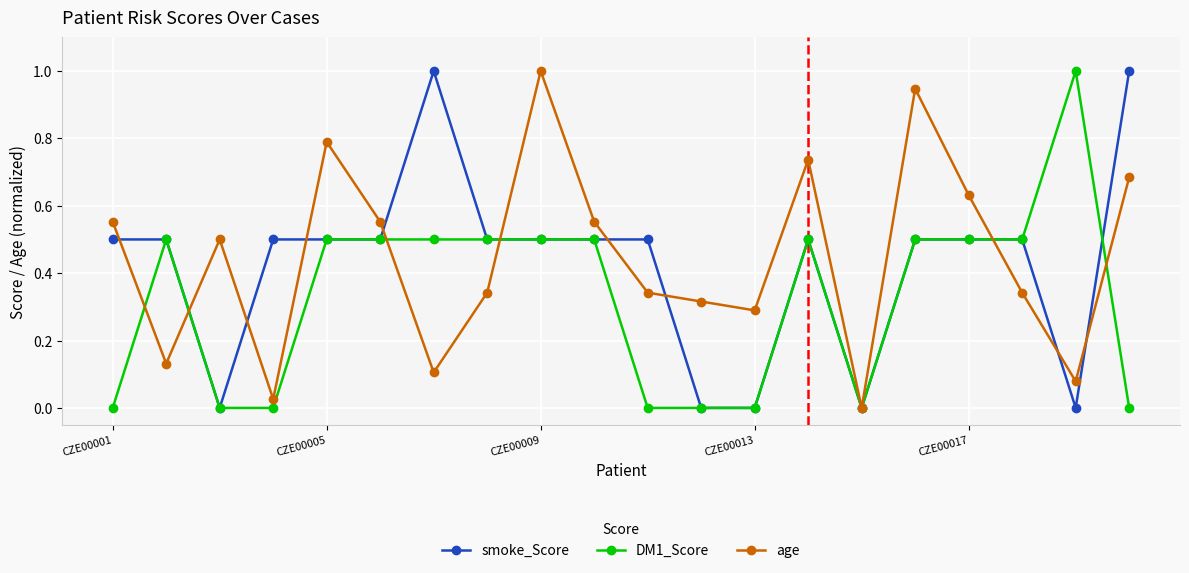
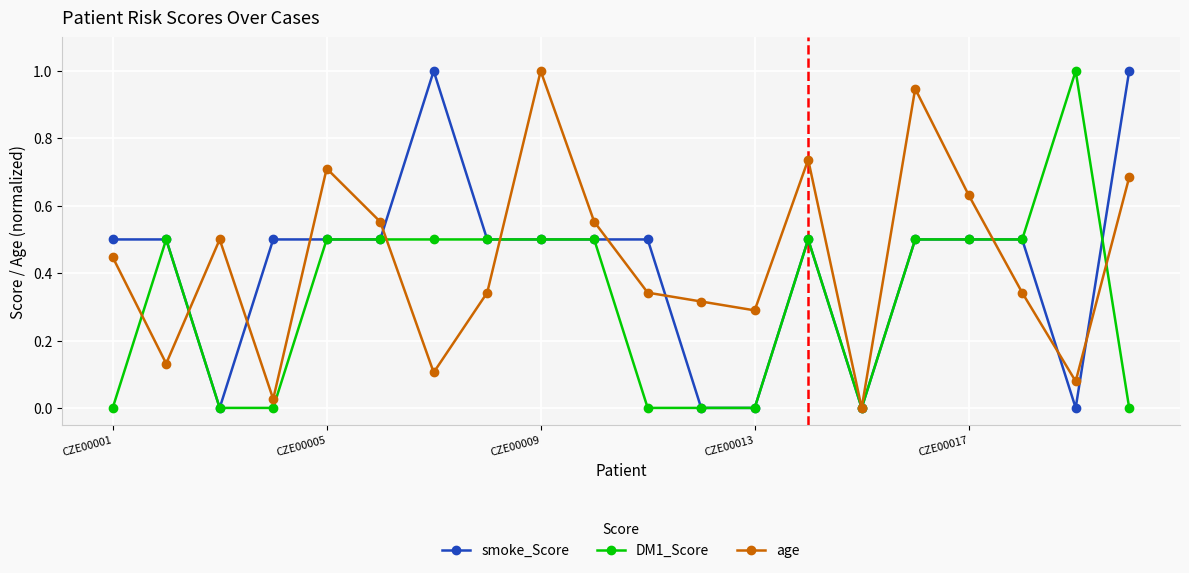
age, CZE00001: 0.55 -> 0.45
age, CZE00005: 0.79 -> 0.71
